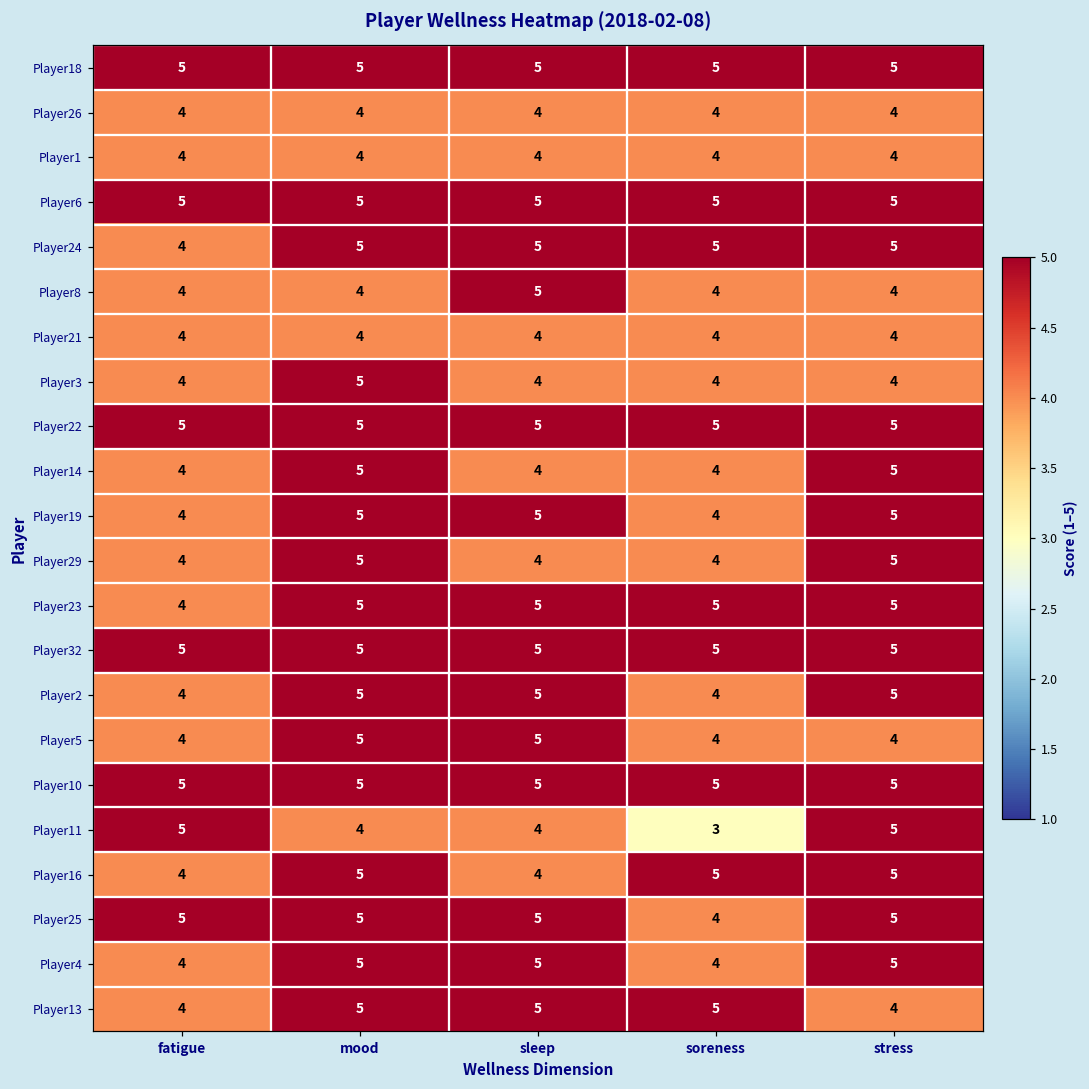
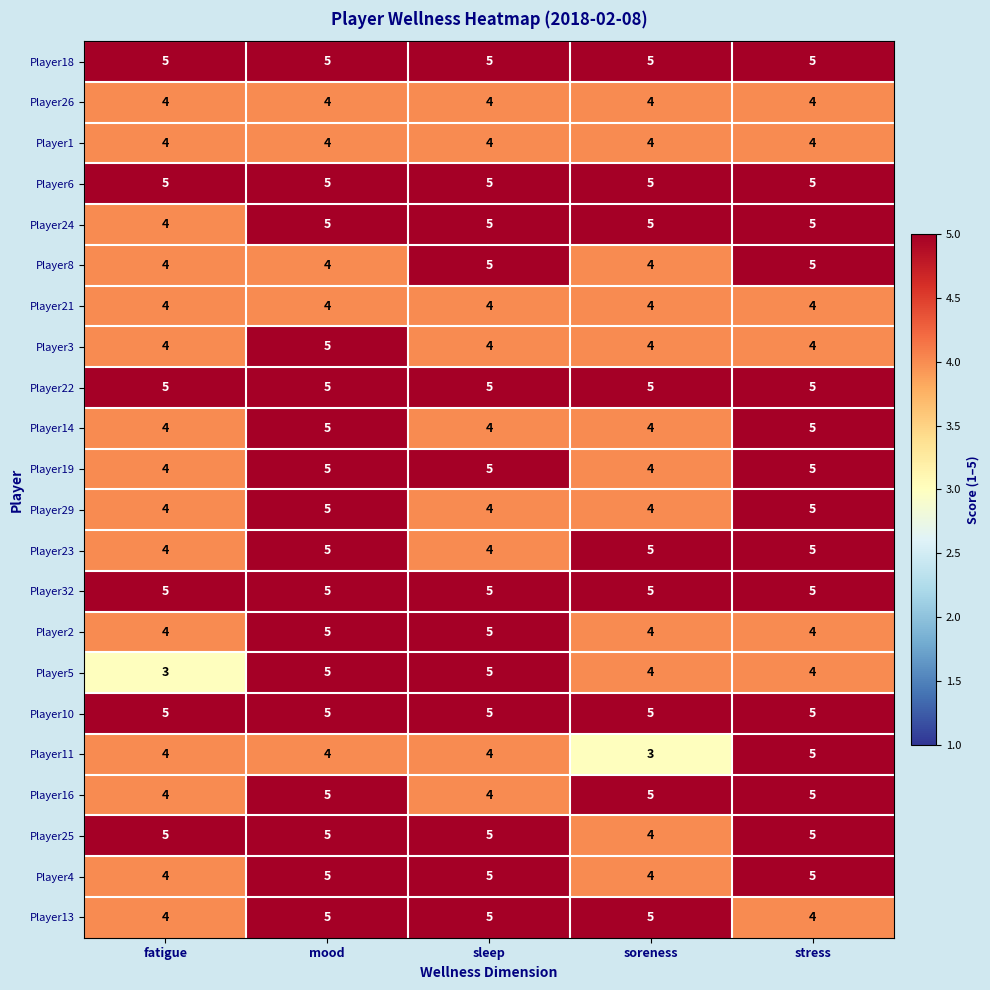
Player8, stress: 4 -> 5
Player23, sleep: 5 -> 4
Player2, stress: 5 -> 4
Player5, fatigue: 4 -> 3
Player11, fatigue: 5 -> 4
